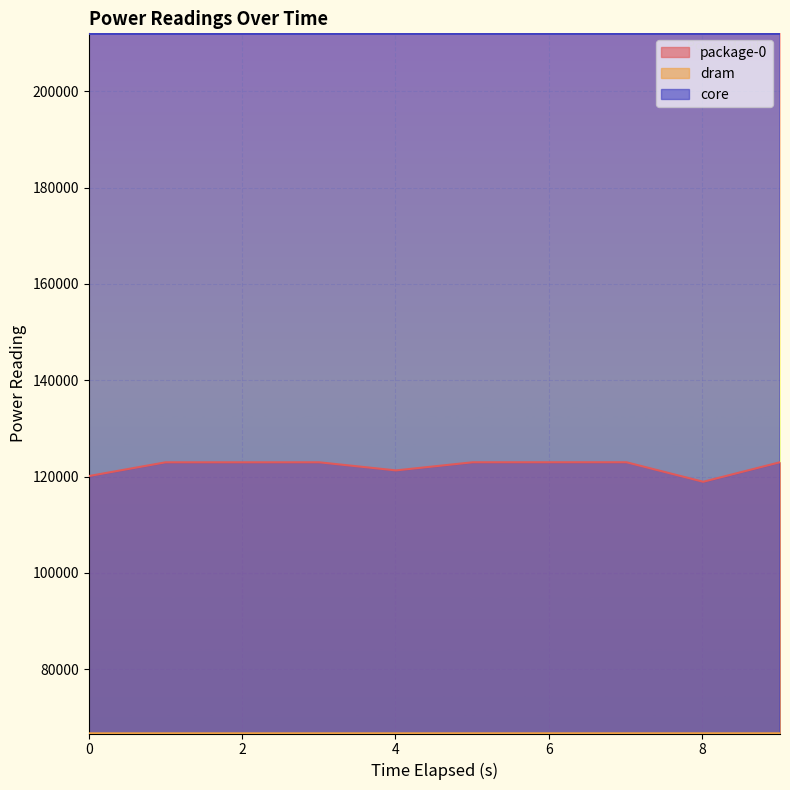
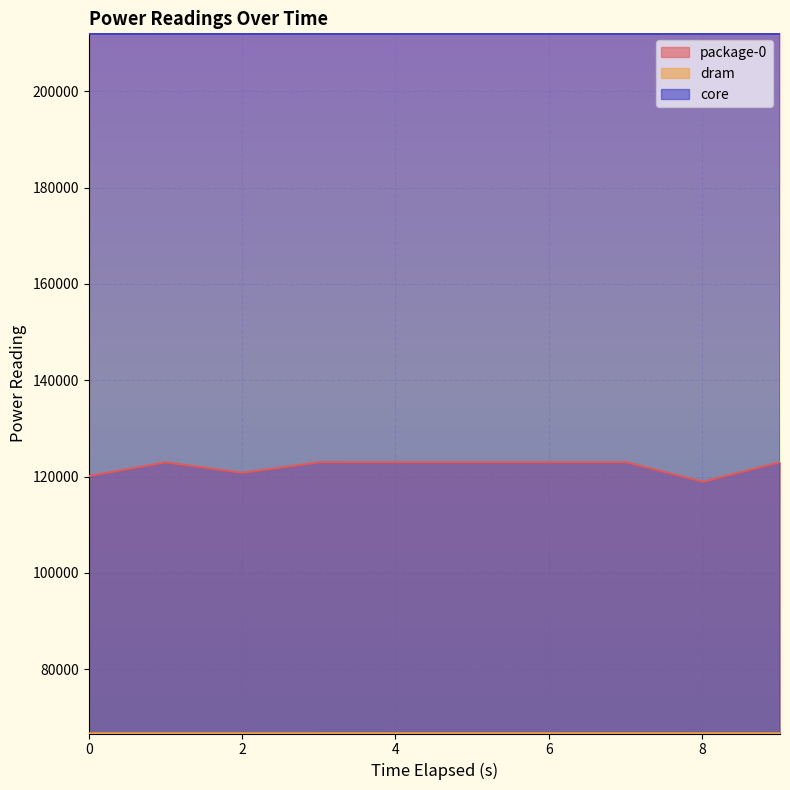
package-0, 2: 123000 -> 121000
package-0, 4: 121000 -> 123000
